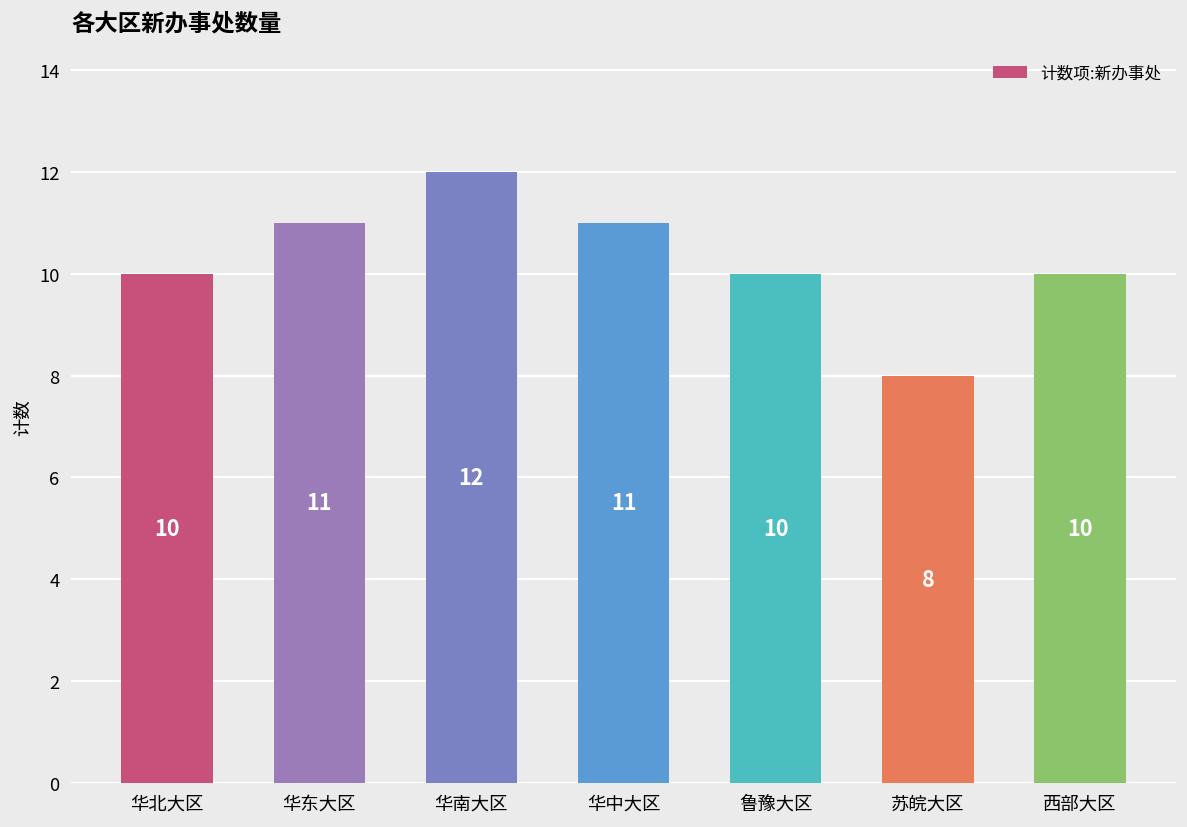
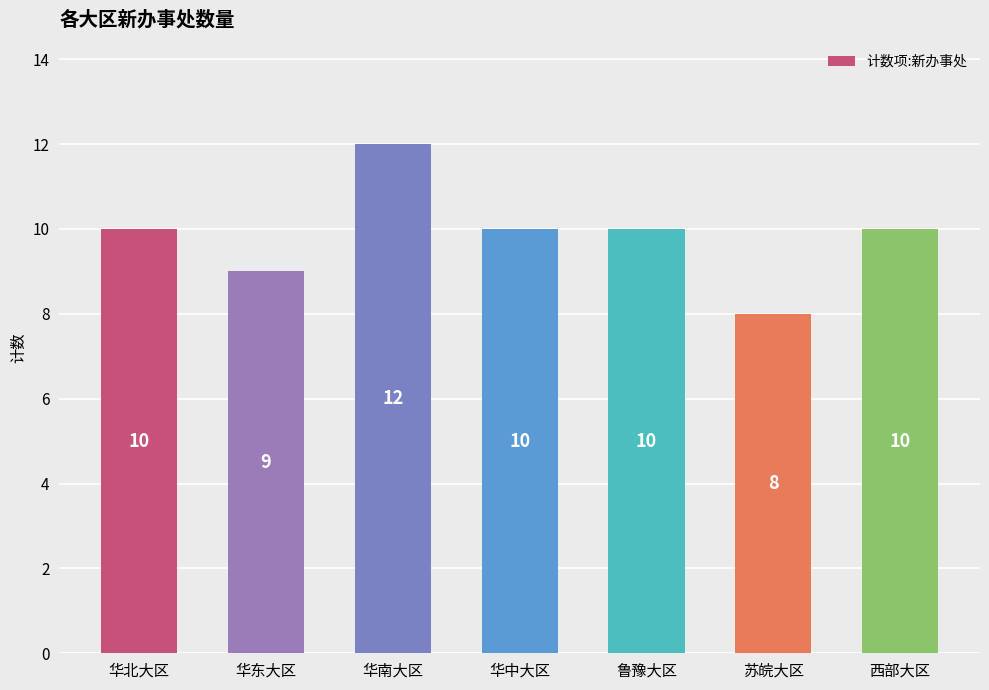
华东大区: 11 -> 9
华中大区: 11 -> 10
